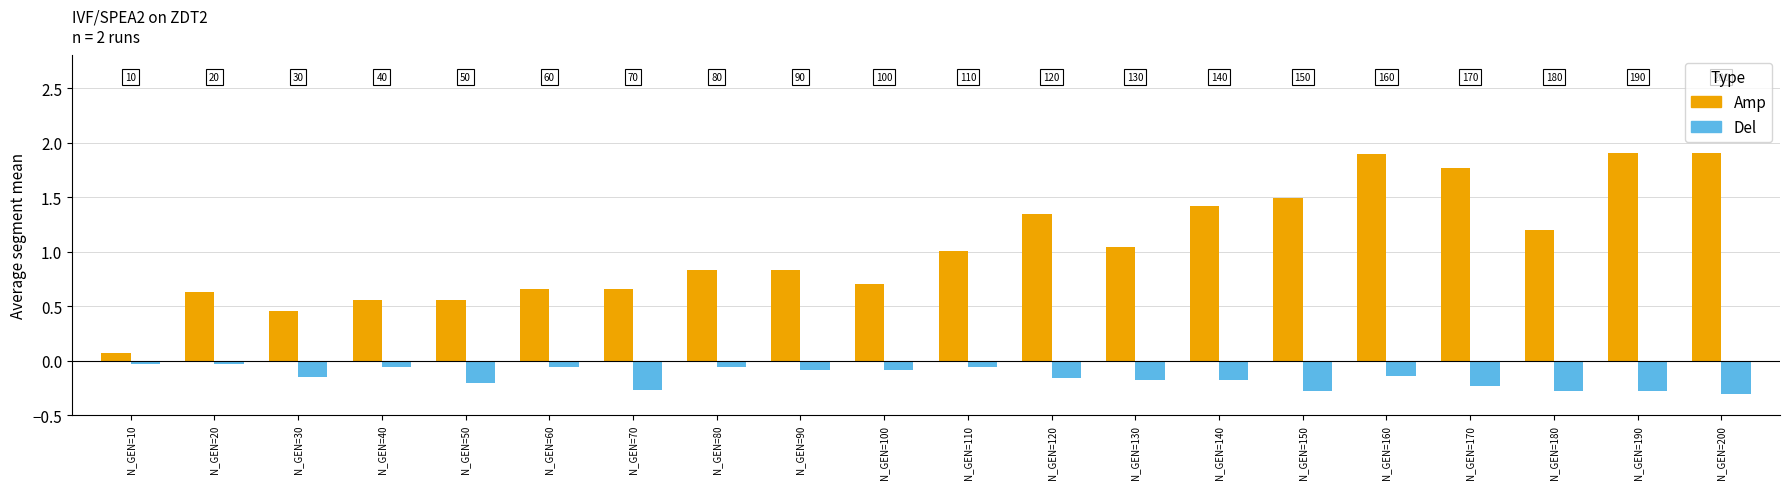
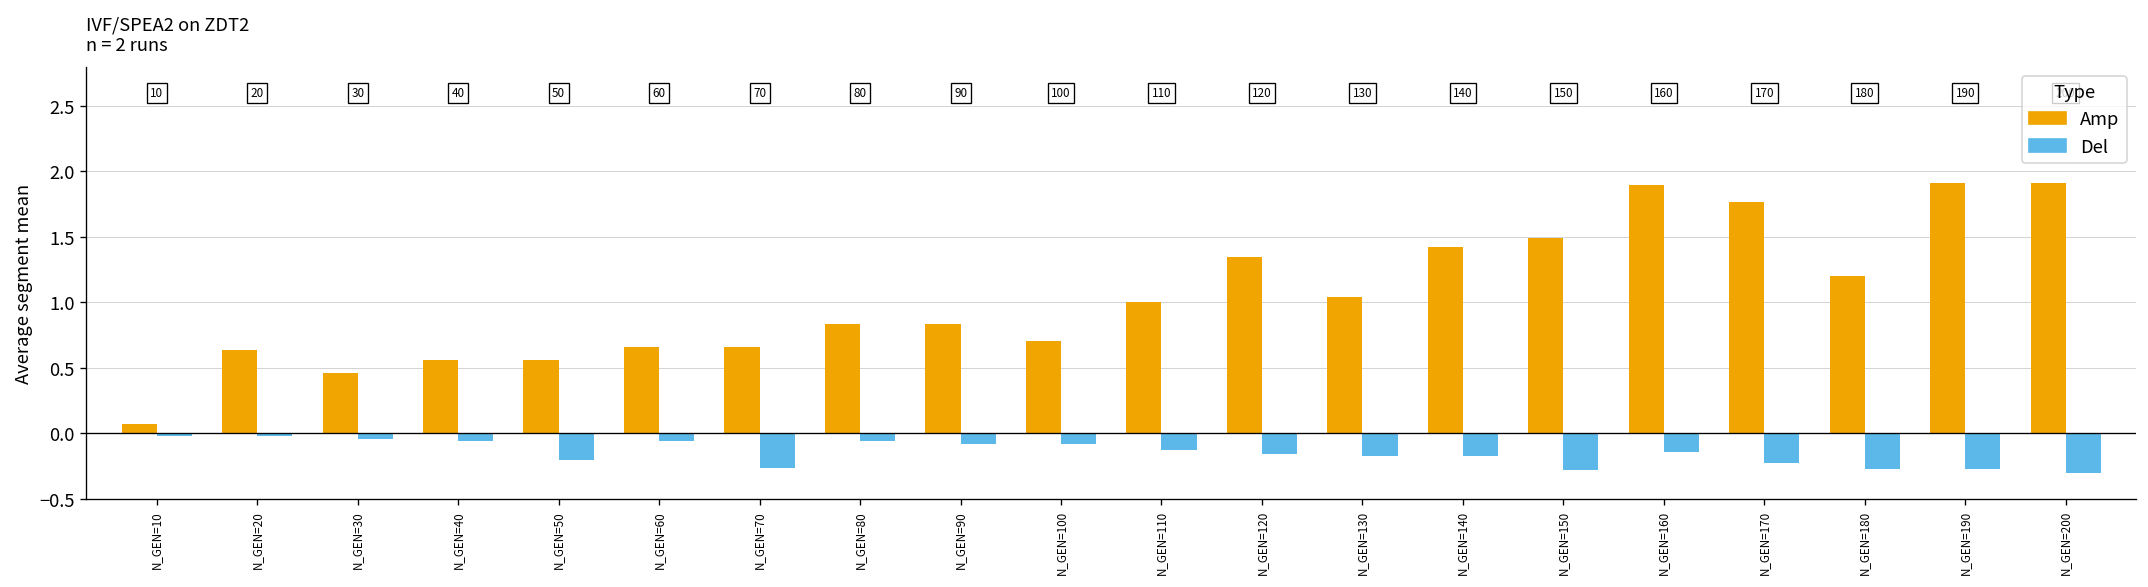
Del, N_GEN=30: -0.15 -> -0.05
Del, N_GEN=110: -0.06 -> -0.13
